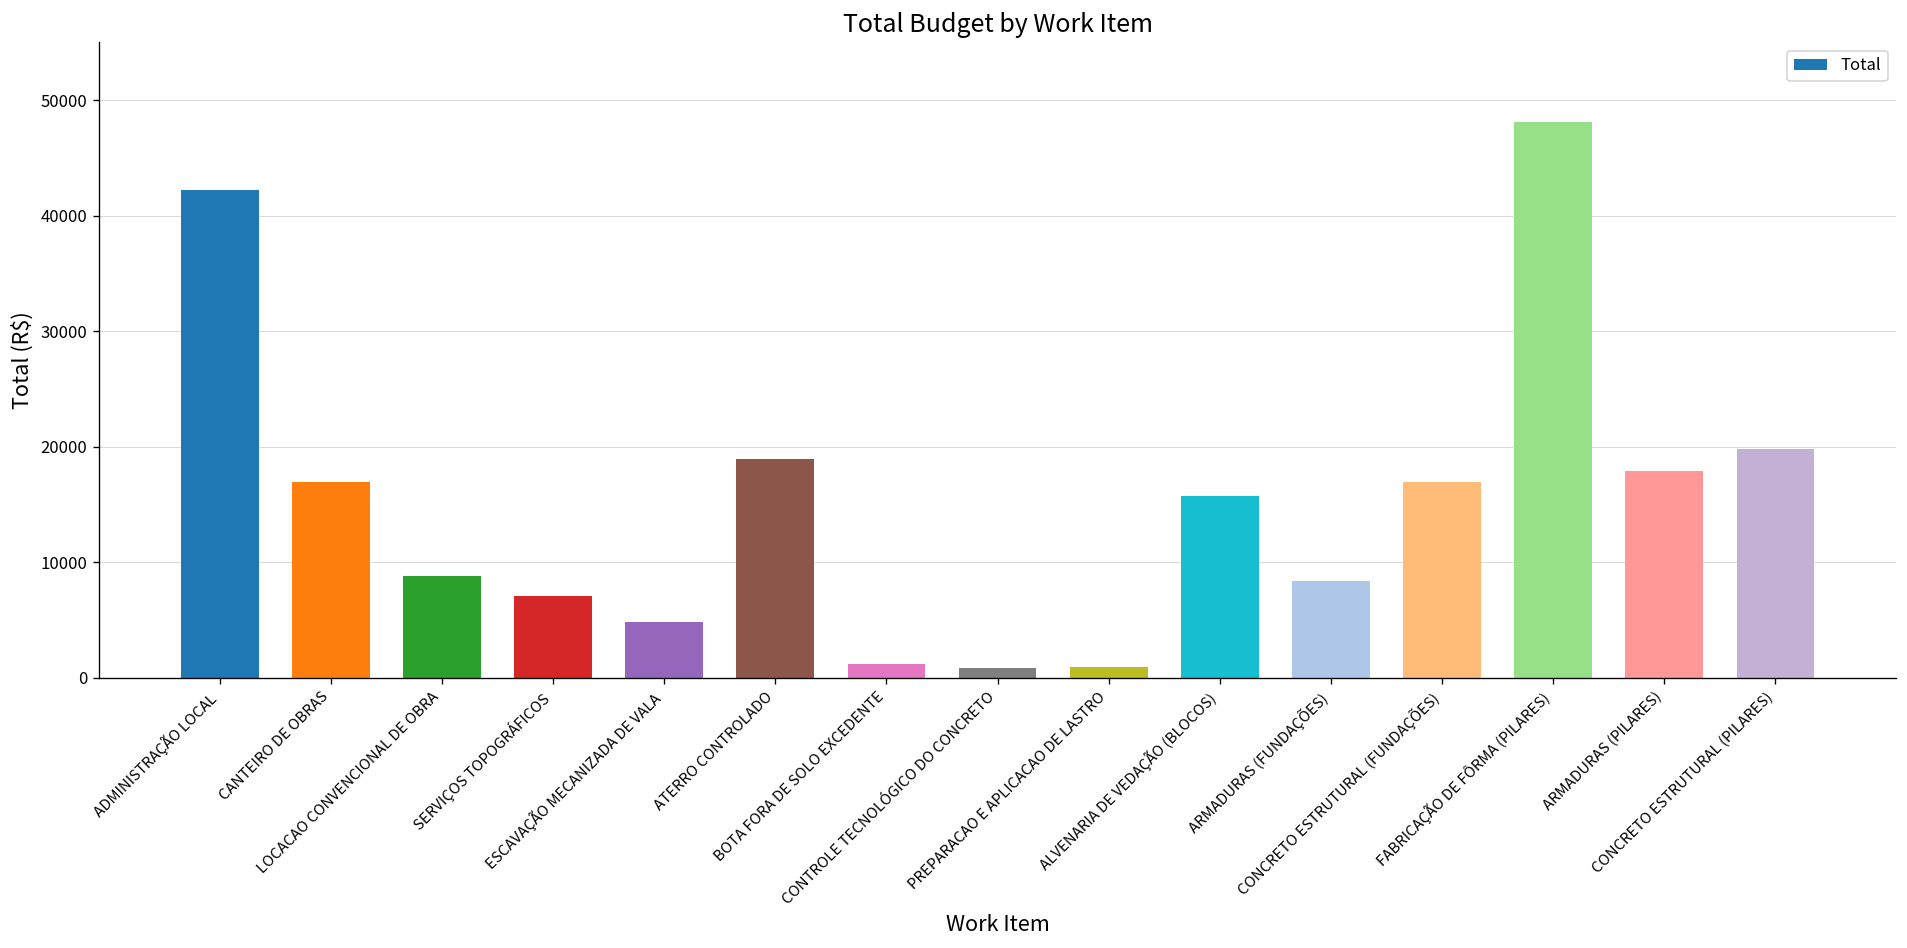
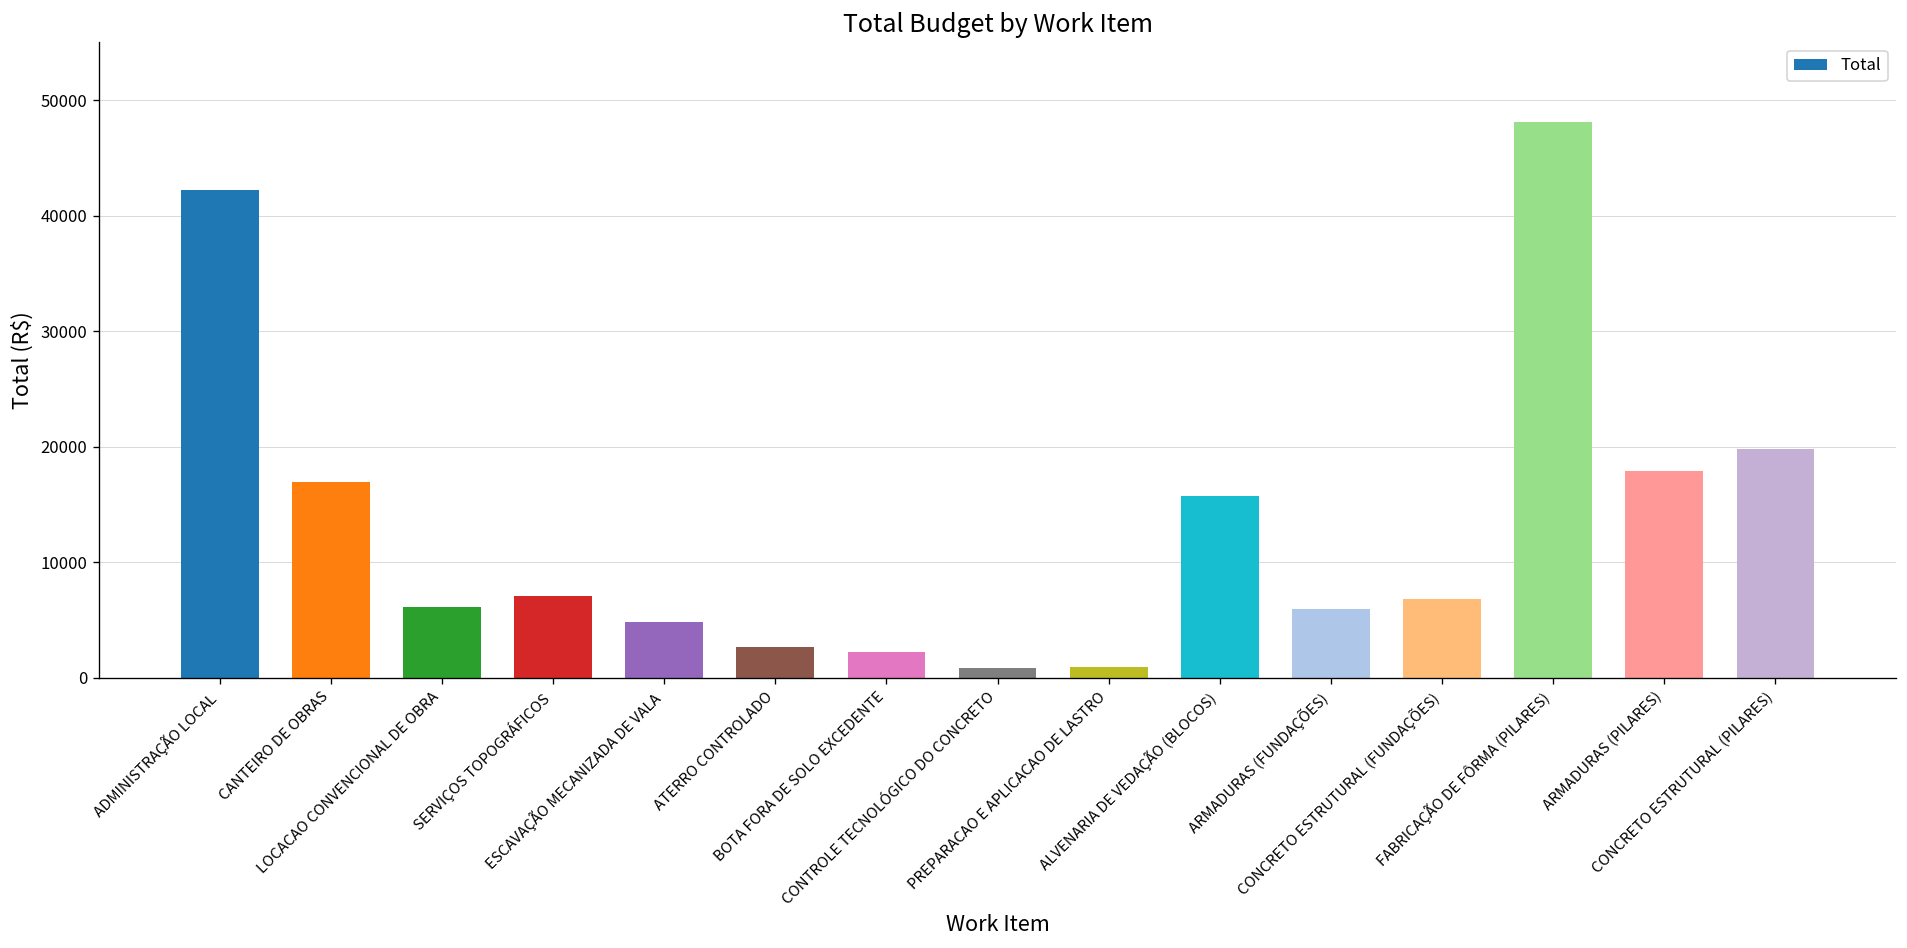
LOCACAO CONVENCIONAL DE OBRA: 9000 -> 6000
ATERRO CONTROLADO: 19000 -> 3000
BOTA FORA DE SOLO EXCEDENTE: 1000 -> 2000
ARMADURAS (FUNDAÇÕES): 8000 -> 6000
CONCRETO ESTRUTURAL (FUNDAÇÕES): 17000 -> 7000
